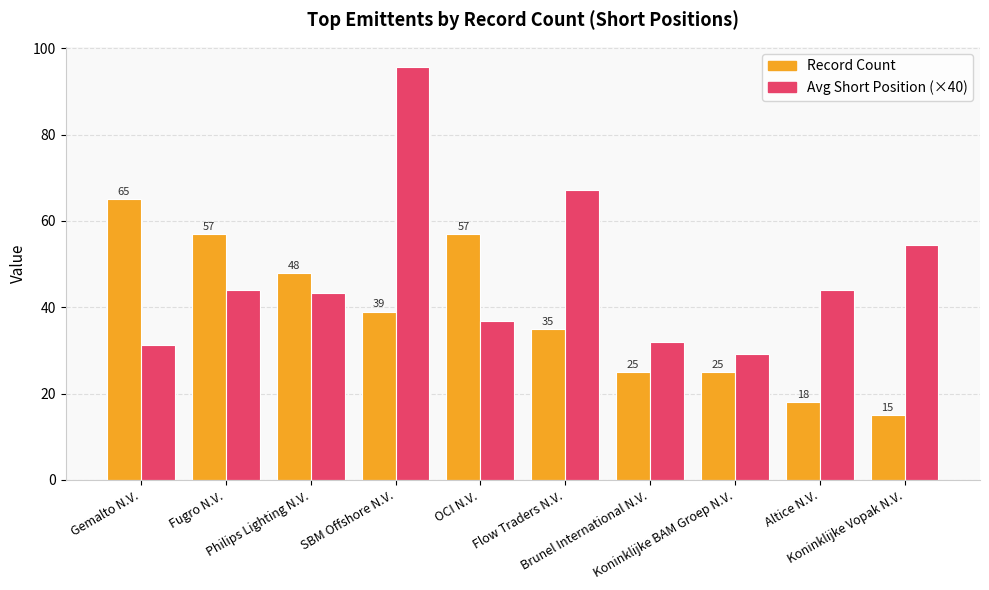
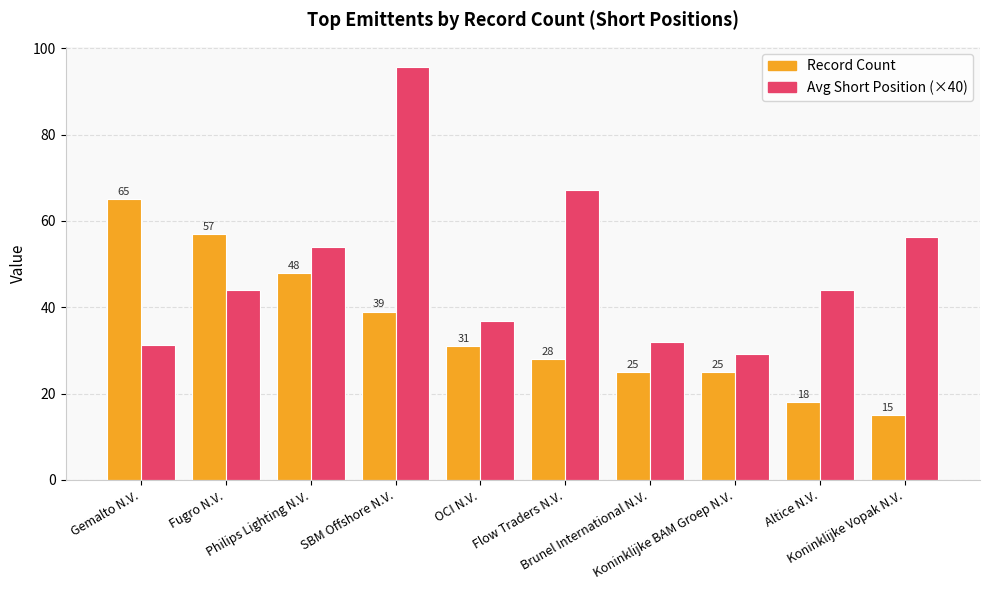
Avg Short Position (×40), Philips Lighting N.V.: 43 -> 54
Record Count, OCI N.V.: 57 -> 31
Record Count, Flow Traders N.V.: 35 -> 28
Avg Short Position (×40), Koninklijke Vopak N.V.: 54 -> 56
